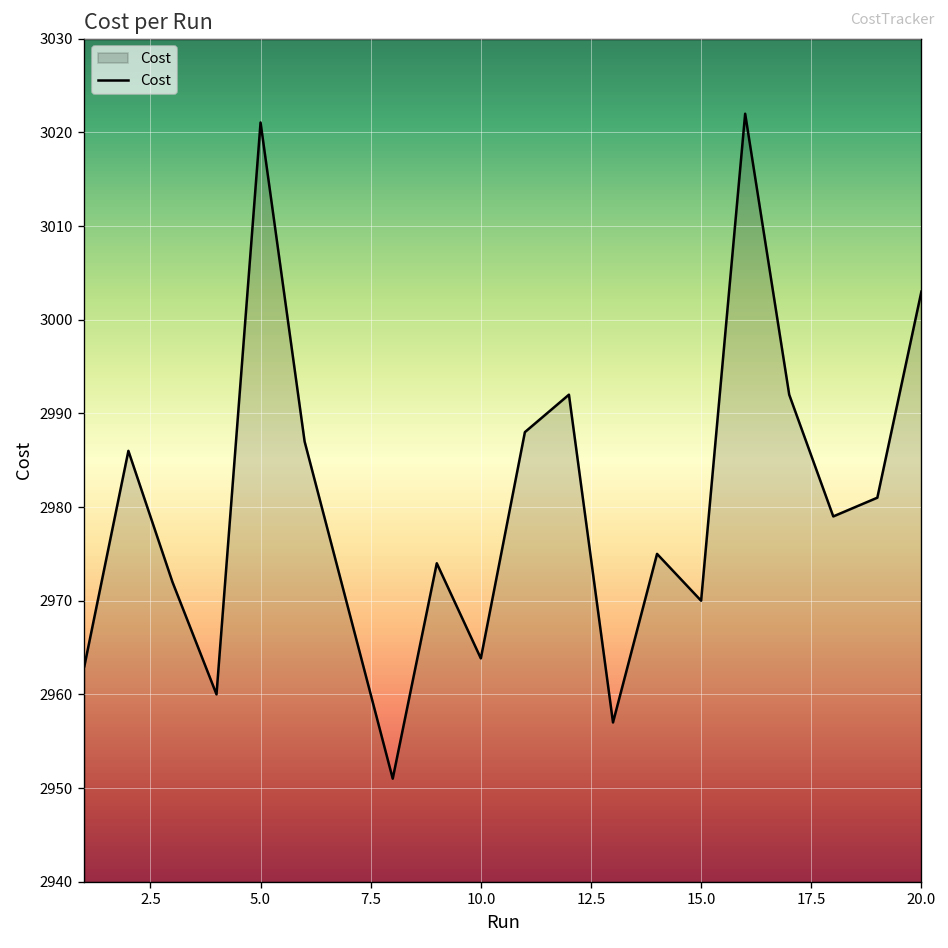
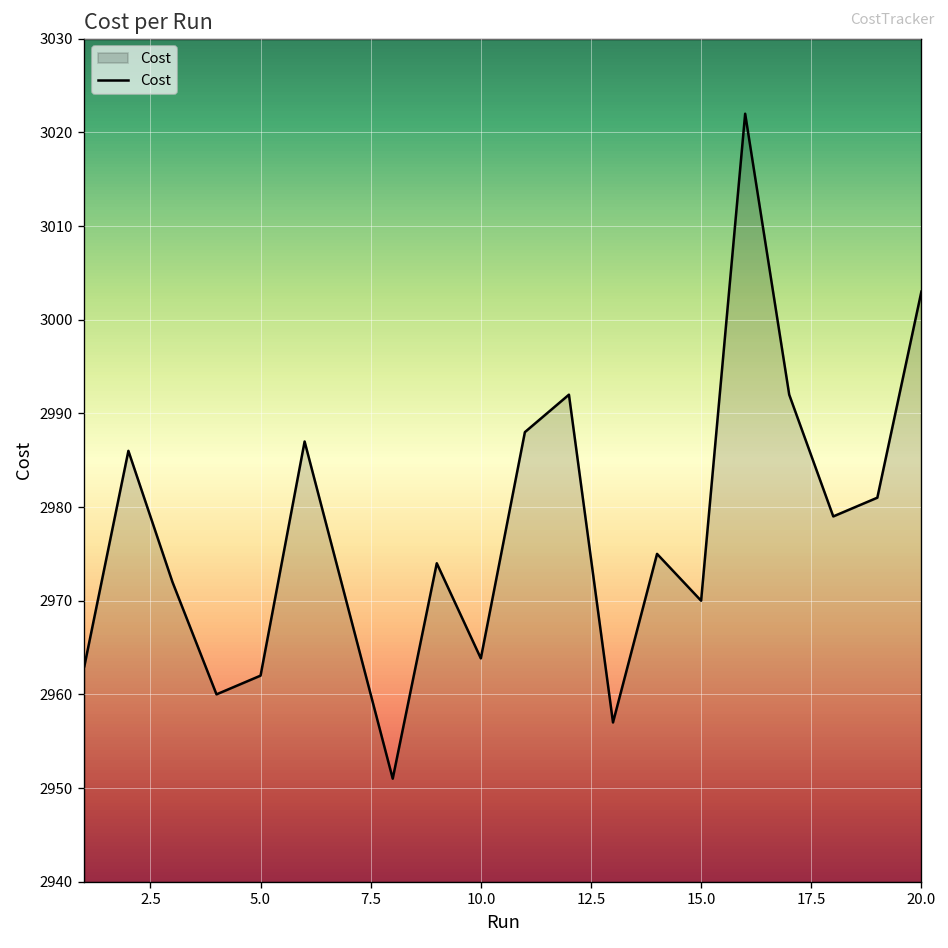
5.0: 3021 -> 2962
